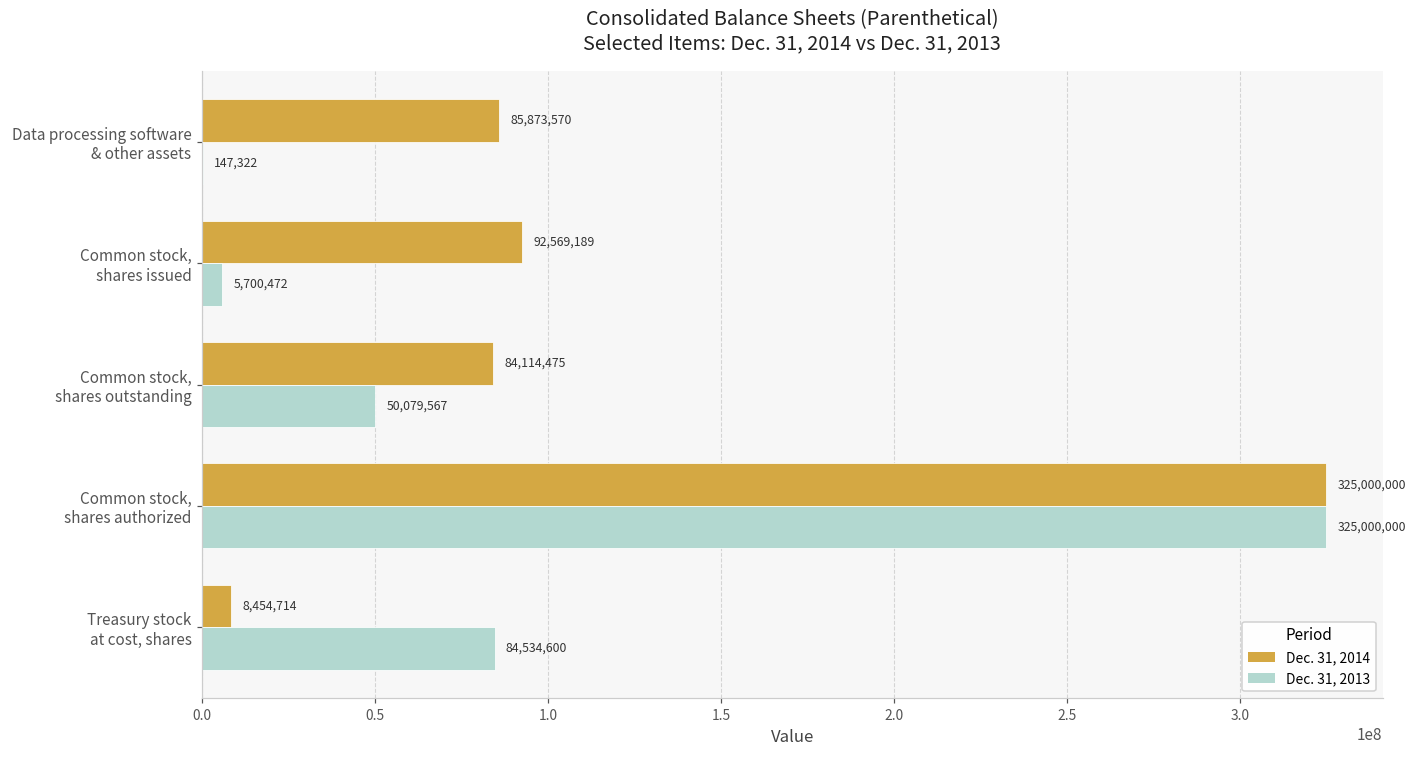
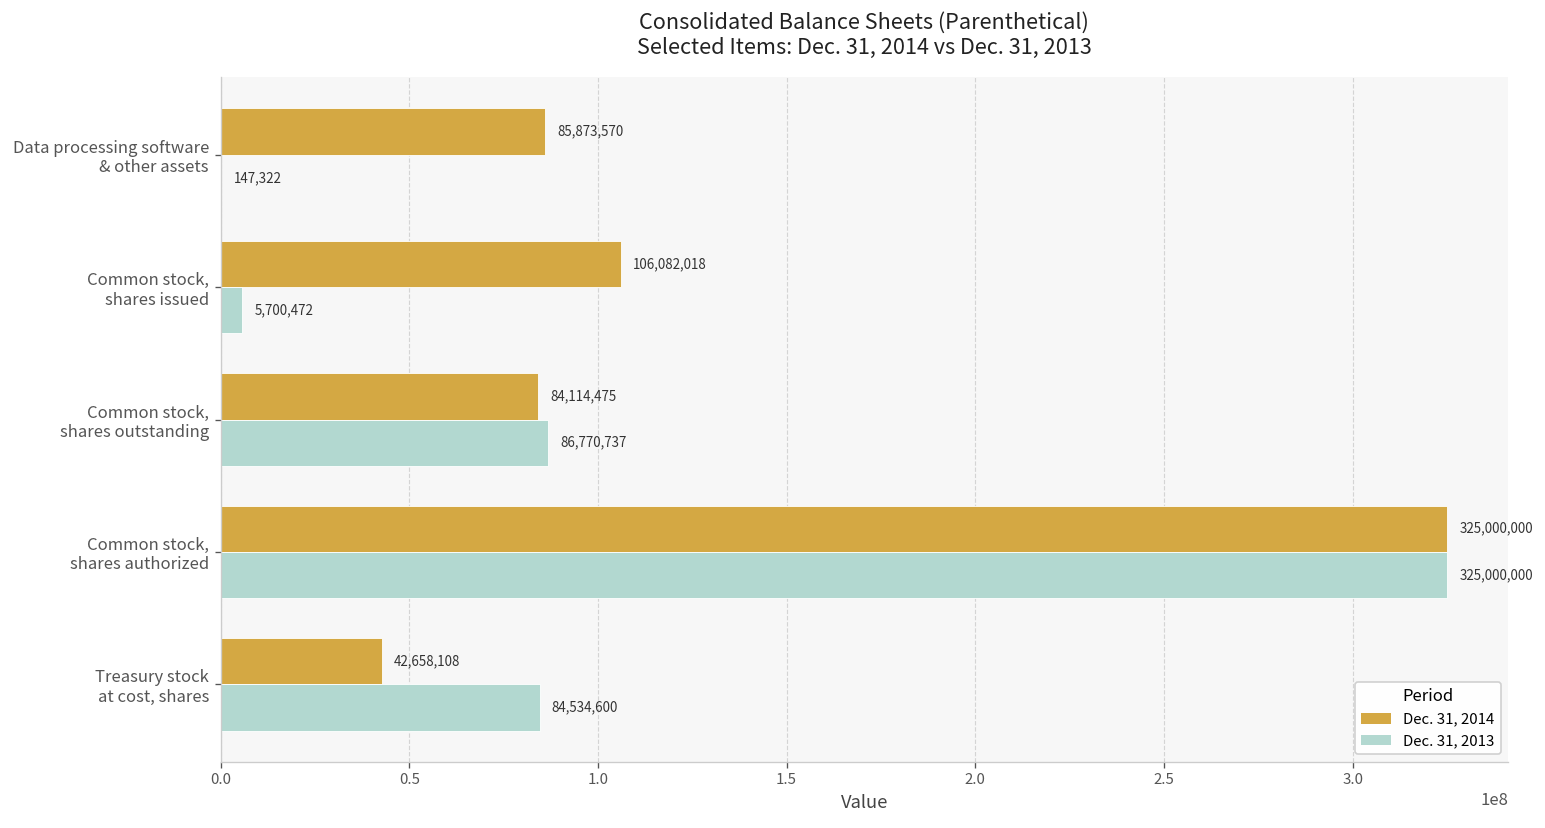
Dec. 31, 2014, Common stock, shares issued: 92,569,189 -> 106,082,018
Dec. 31, 2013, Common stock, shares outstanding: 50,079,567 -> 86,770,737
Dec. 31, 2014, Treasury stock at cost, shares: 8,454,714 -> 42,658,108
